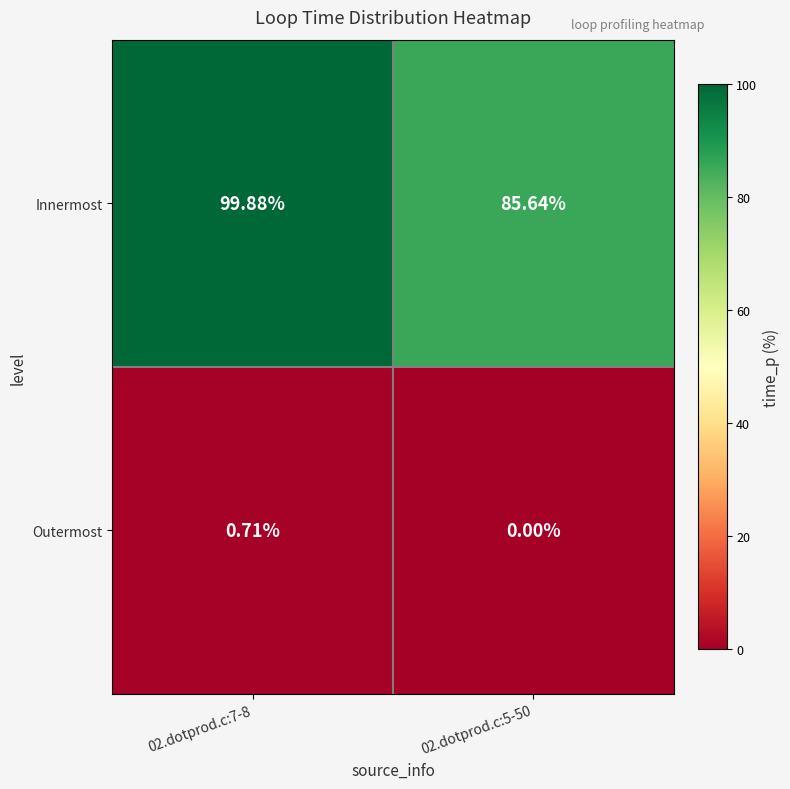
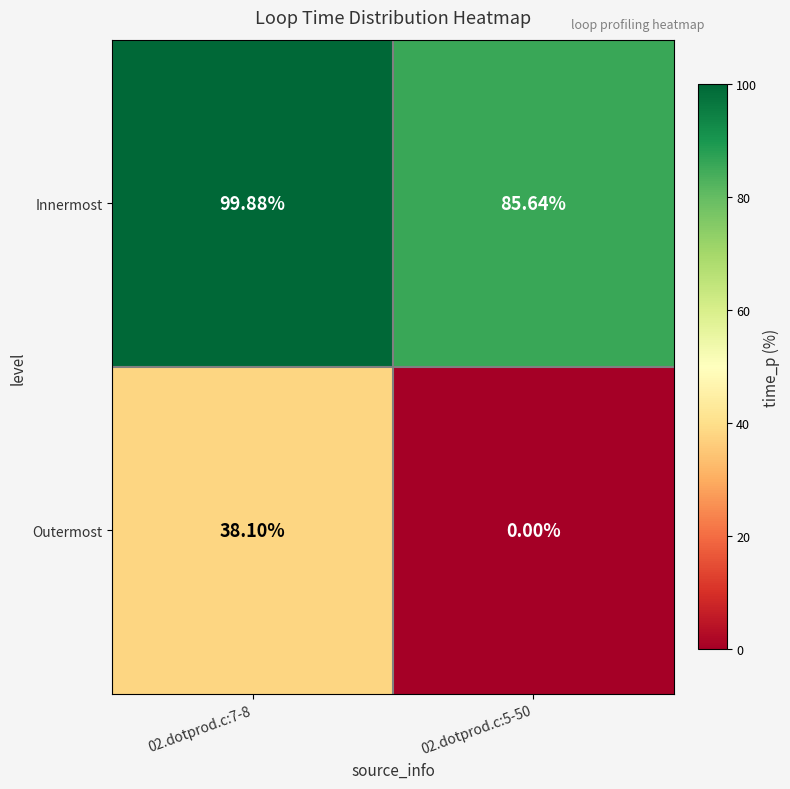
Outermost, 02.dotprod.c:7-8: 0.71% -> 38.10%
